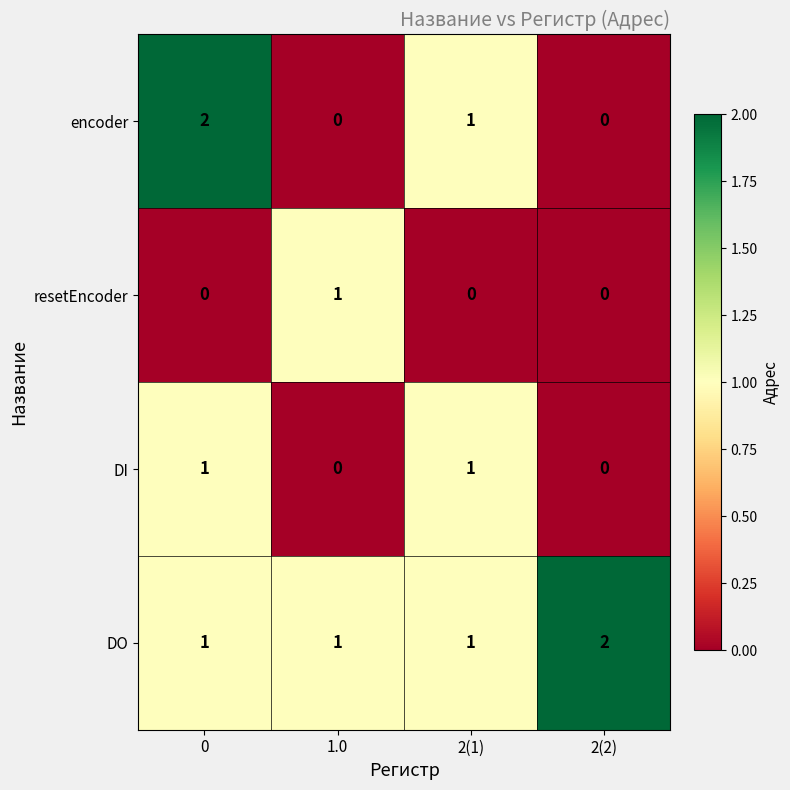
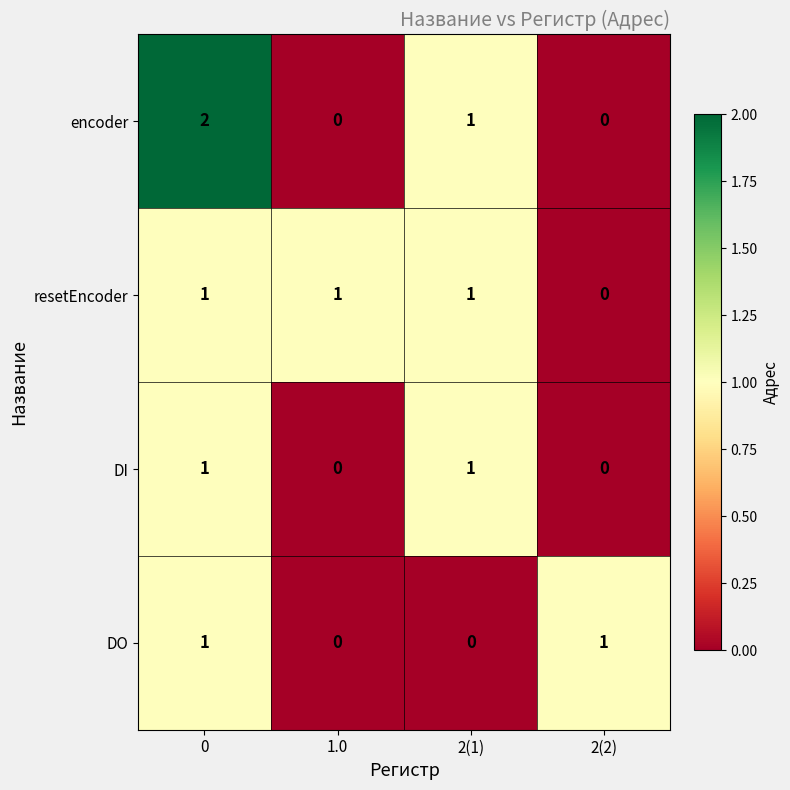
resetEncoder, 0: 0 -> 1
resetEncoder, 2(1): 0 -> 1
DO, 1.0: 1 -> 0
DO, 2(1): 1 -> 0
DO, 2(2): 2 -> 1
